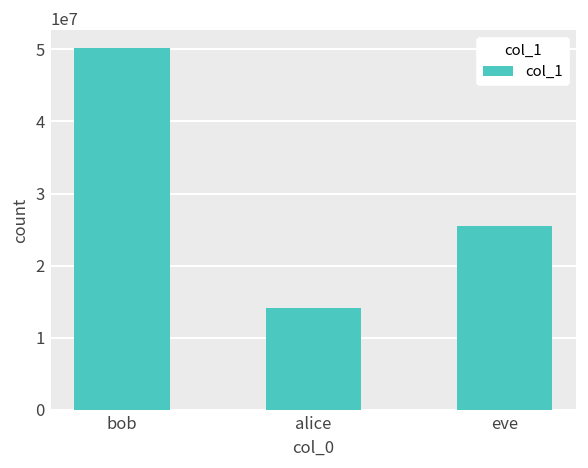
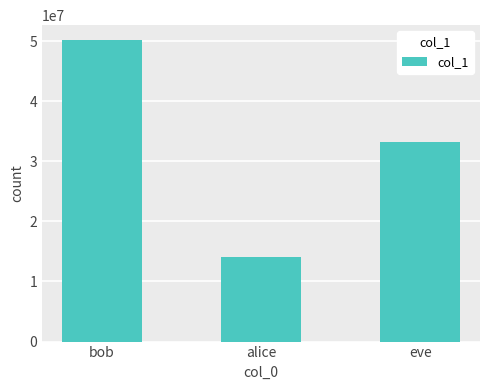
eve: 25000000 -> 33000000
